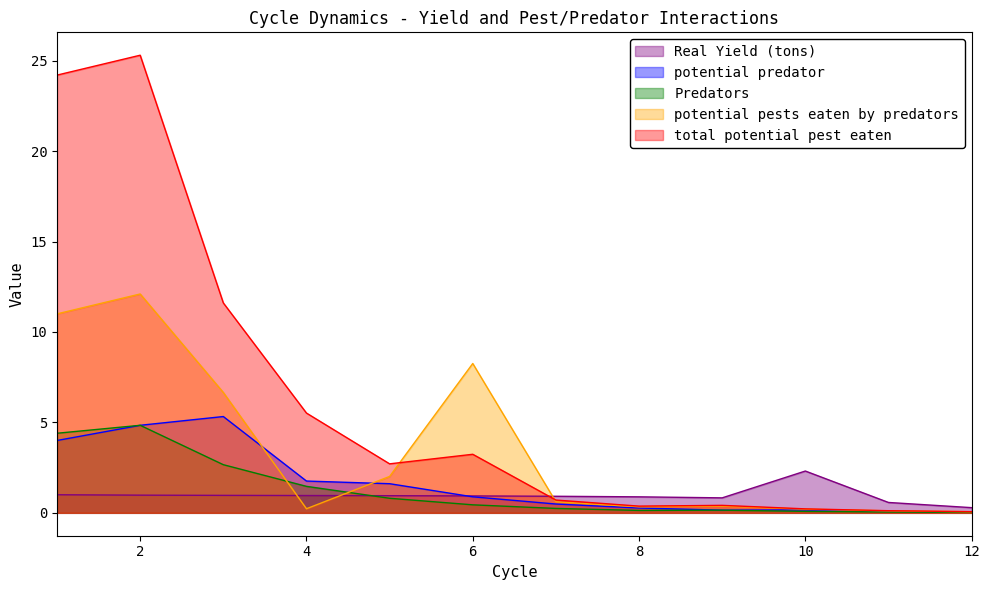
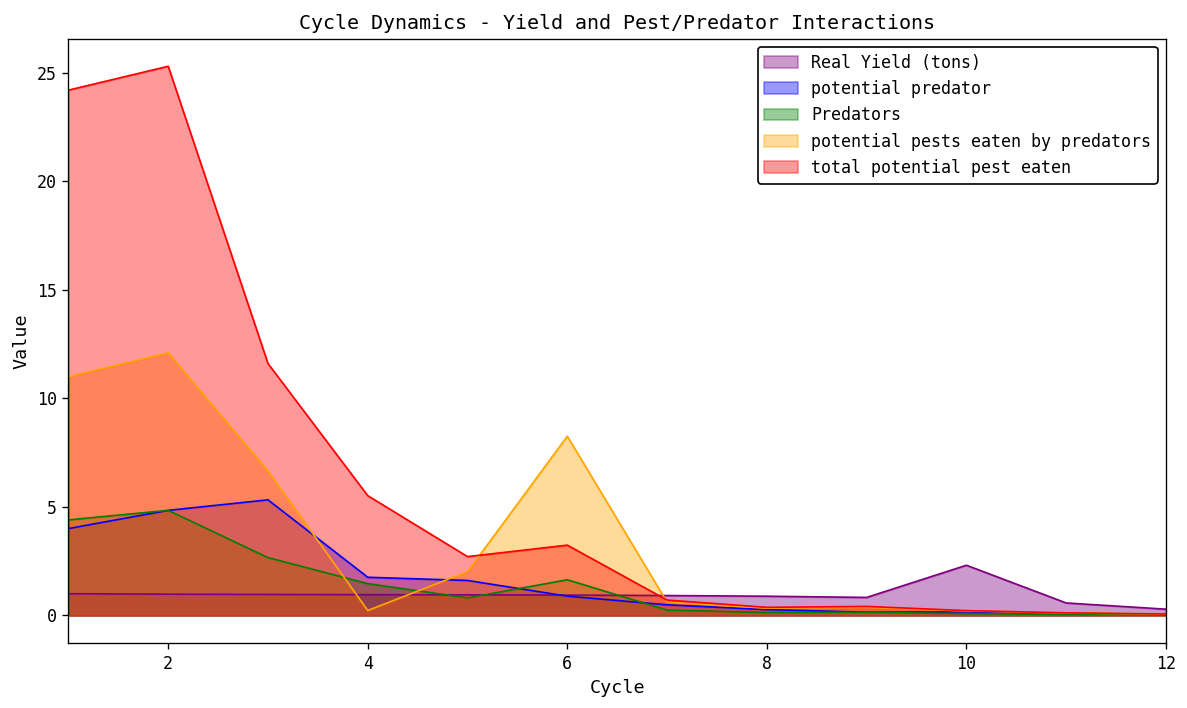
Predators, 6: 0.4 -> 1.6
